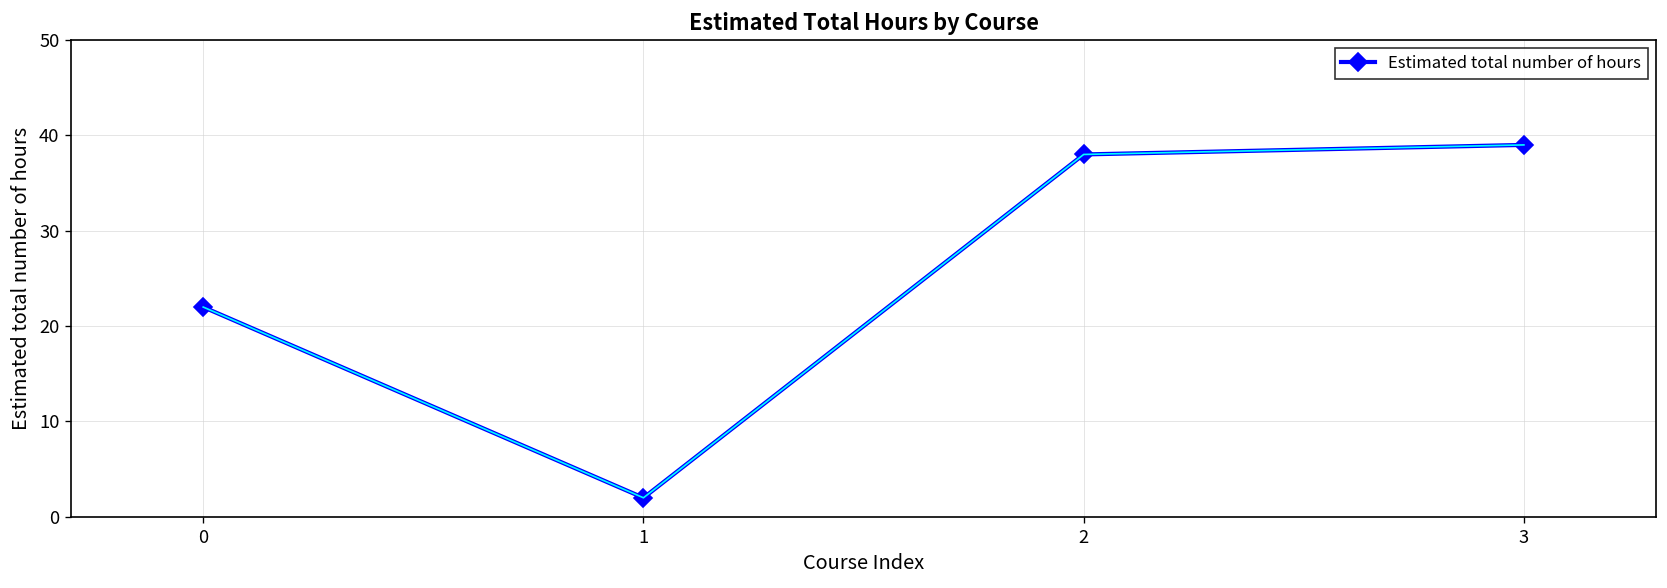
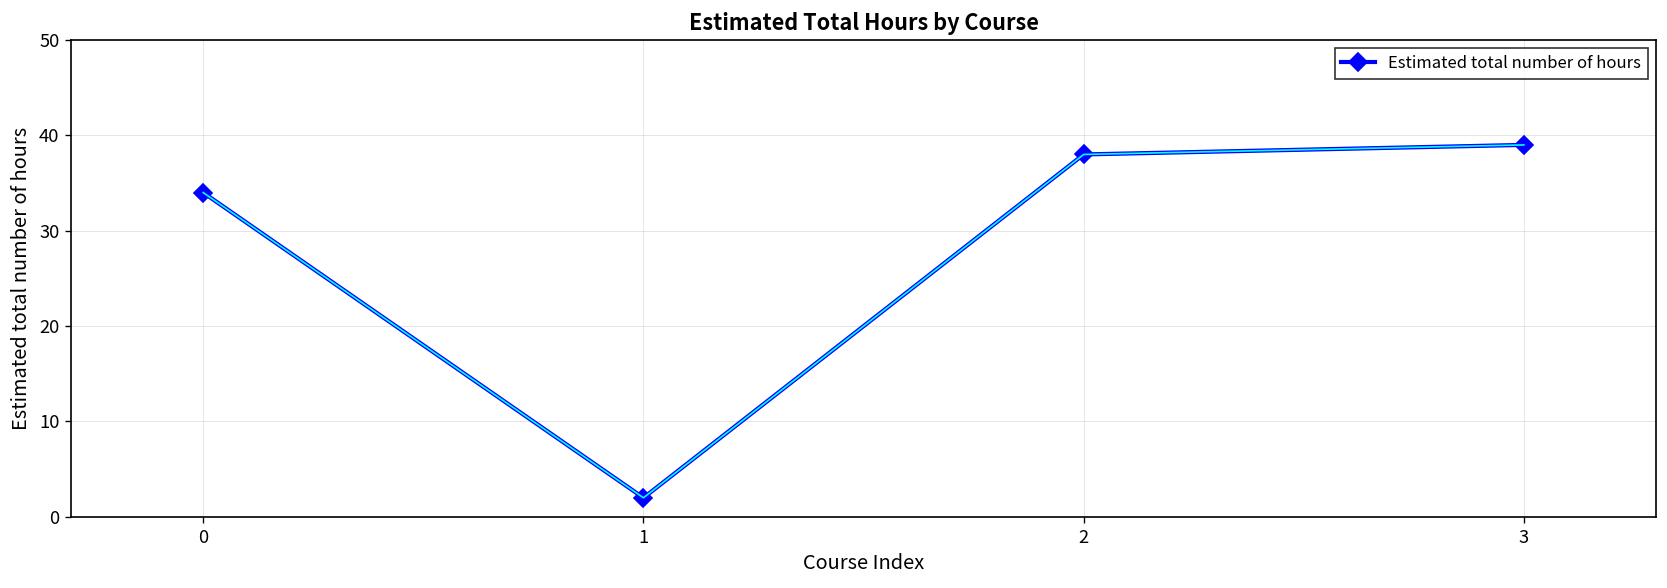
0: 22 -> 34
